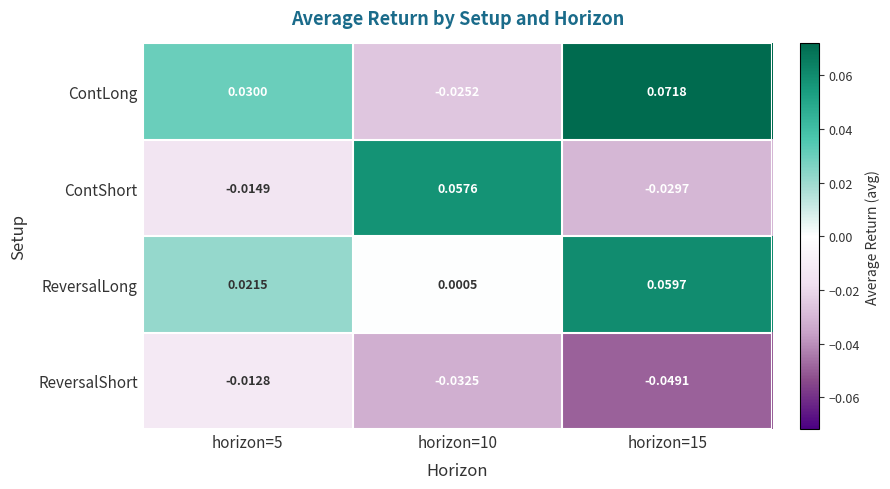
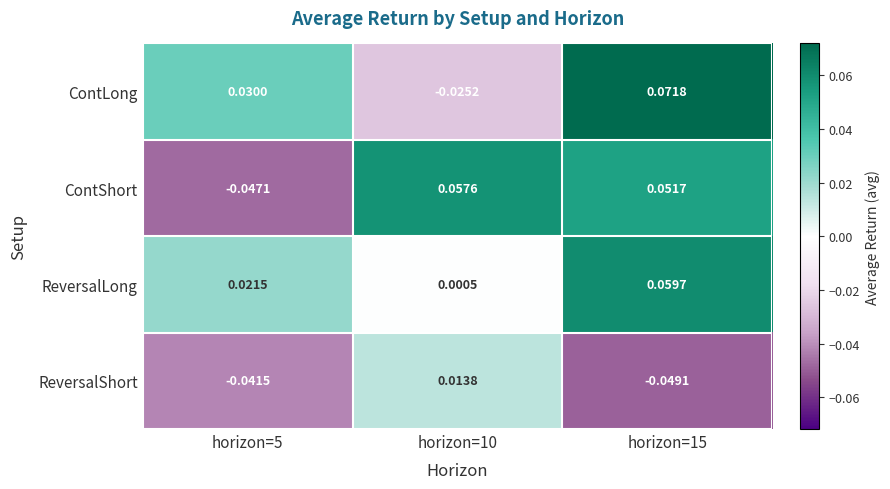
ContShort, horizon=5: -0.0149 -> -0.0471
ContShort, horizon=15: -0.0297 -> 0.0517
ReversalShort, horizon=5: -0.0128 -> -0.0415
ReversalShort, horizon=10: -0.0325 -> 0.0138
